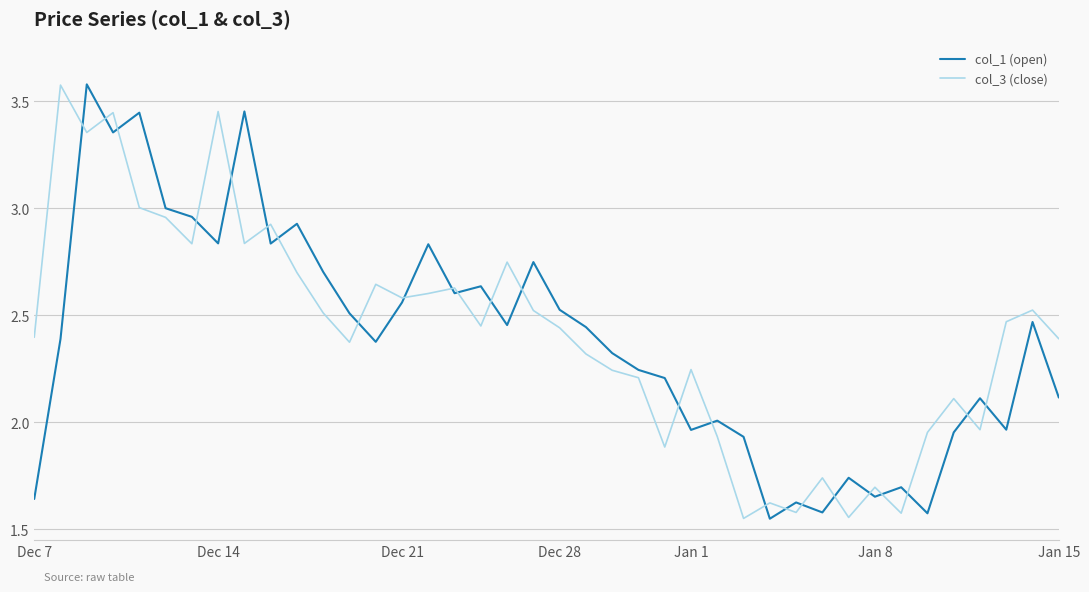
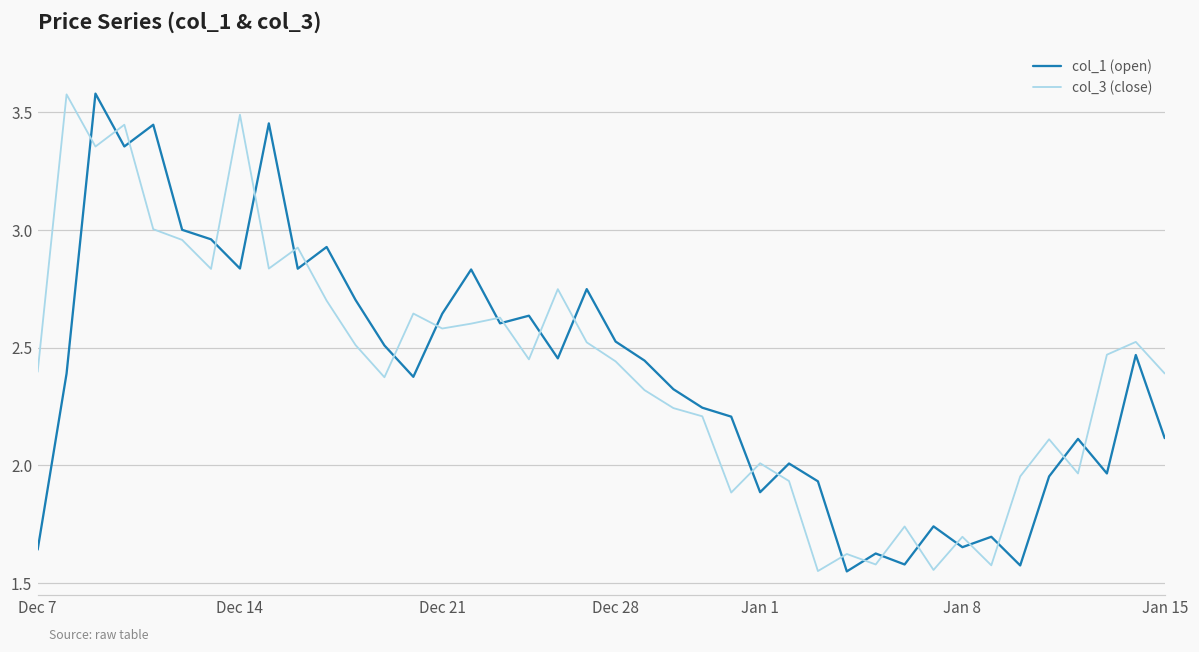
col_3 (close), Dec 14: 3.45 -> 3.49
col_1 (open), Dec 21: 2.56 -> 2.64
col_1 (open), Jan 1: 1.96 -> 1.89
col_3 (close), Jan 1: 2.25 -> 2.01
